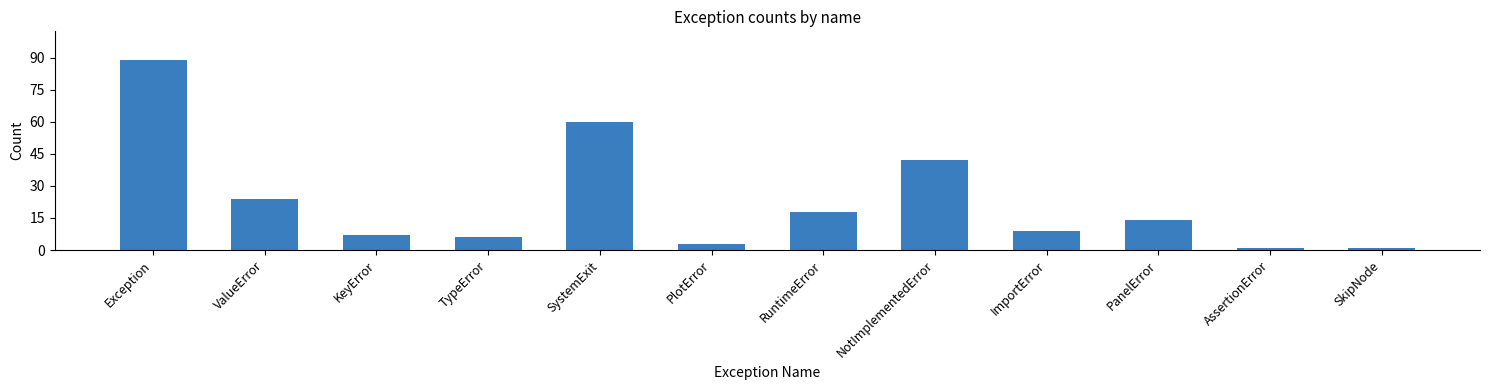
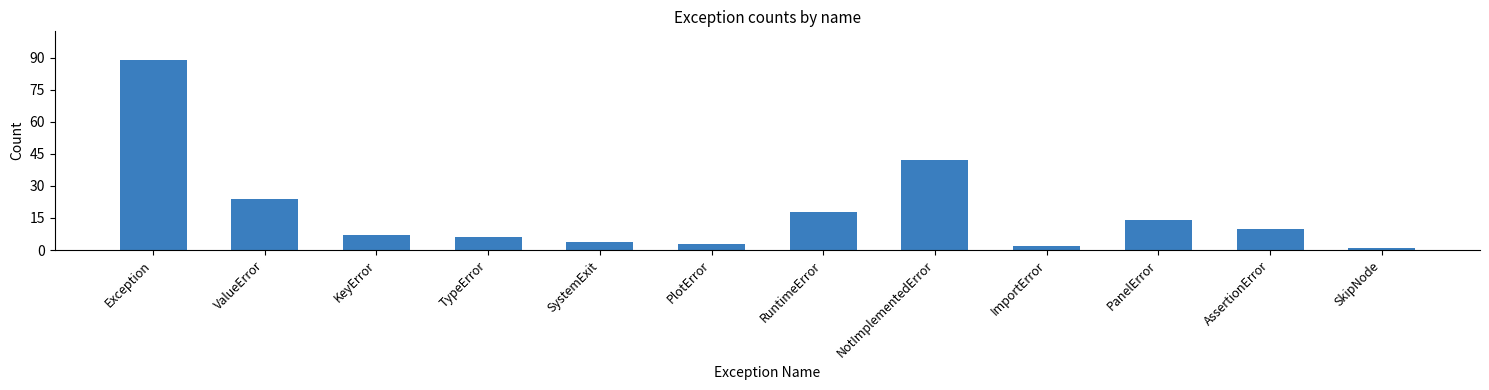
SystemExit: 60 -> 4
ImportError: 9 -> 2
AssertionError: 1 -> 10
